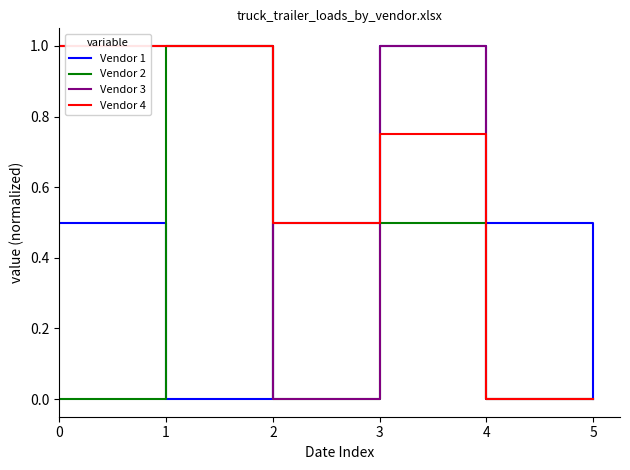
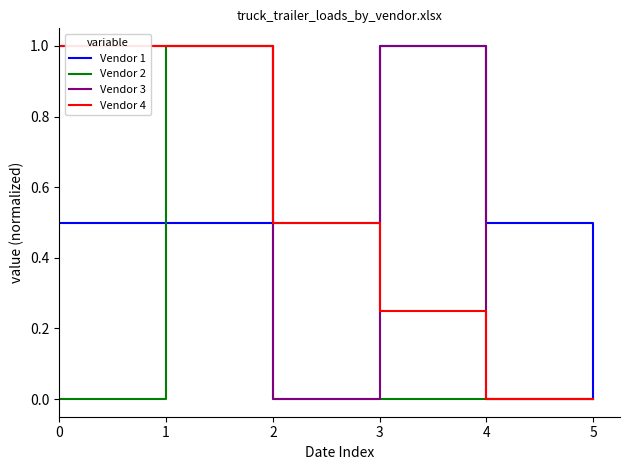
Vendor 1, 1: 0.00 -> 0.50
Vendor 2, 3: 0.50 -> 0.00
Vendor 4, 3: 0.75 -> 0.25
